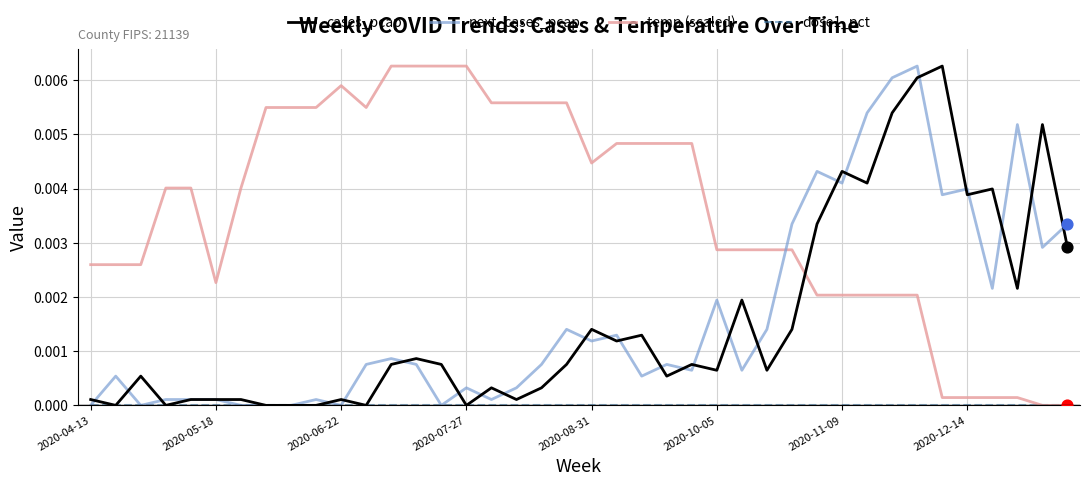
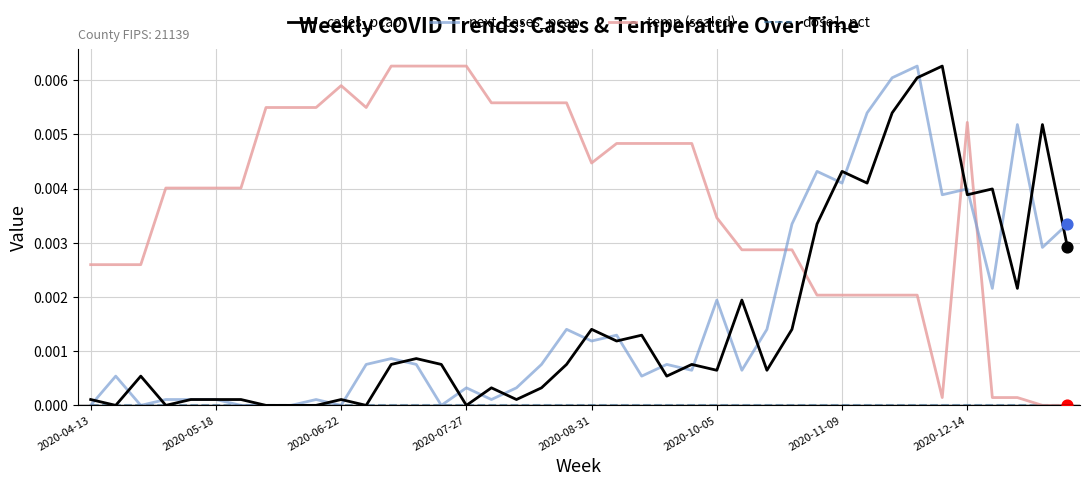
temp (scaled), 2020-05-18: 0.0023 -> 0.0040
temp (scaled), 2020-10-05: 0.0029 -> 0.0035
temp (scaled), 2020-12-14: 0.0001 -> 0.0052
